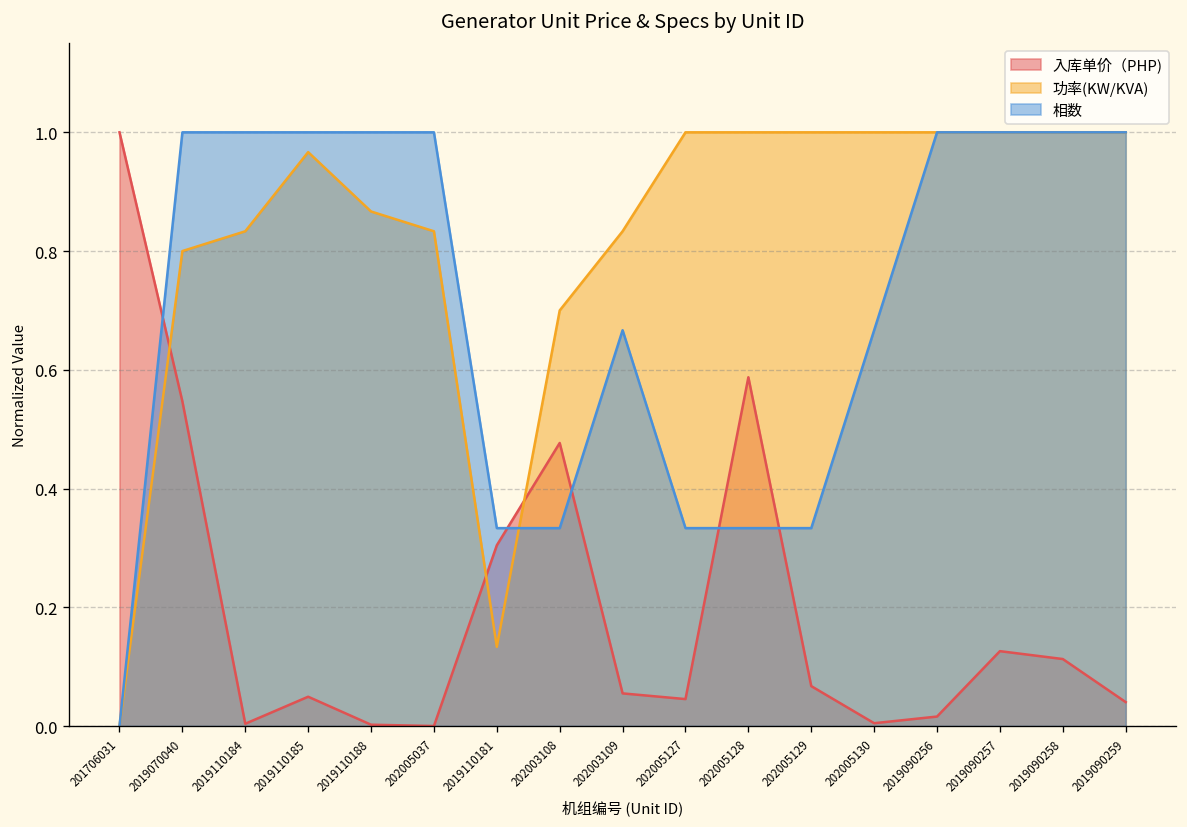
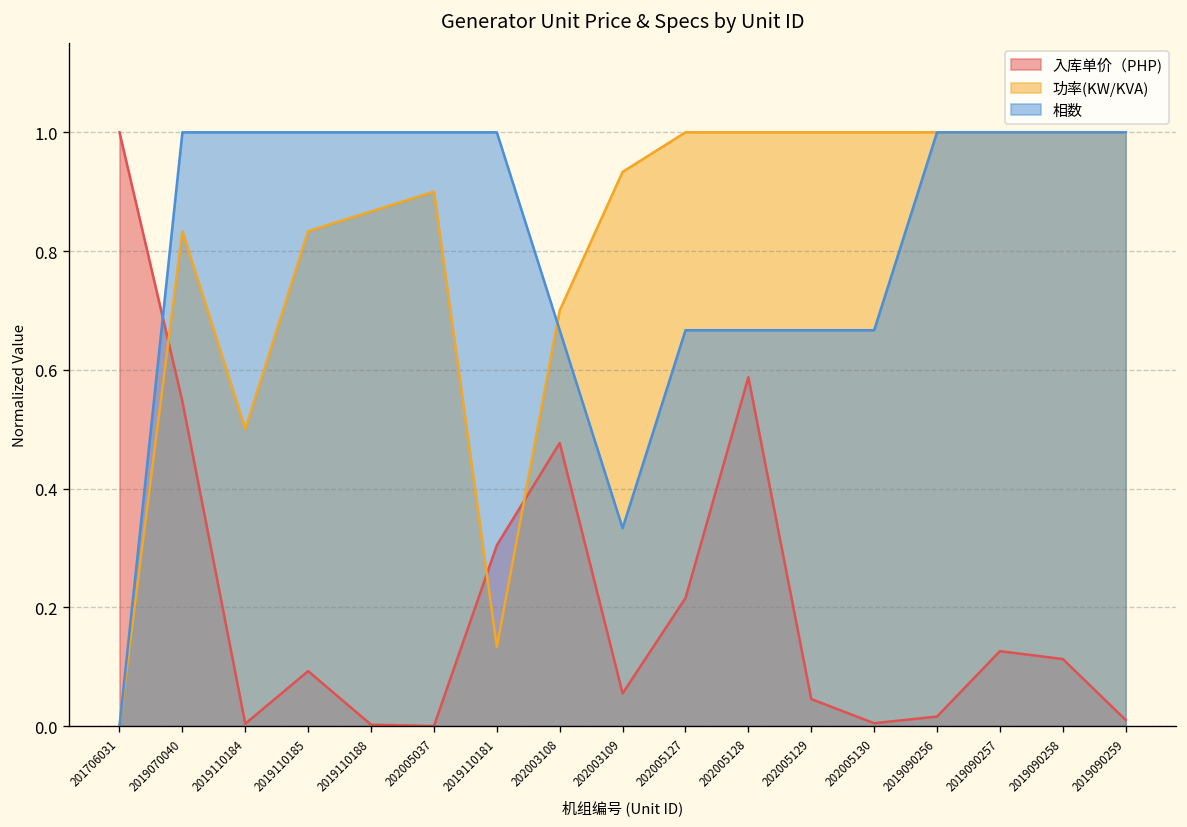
功率(KW/KVA), 2019070040: 0.80 -> 0.83
功率(KW/KVA), 2019110184: 0.83 -> 0.50
入库单价（PHP), 2019110185: 0.05 -> 0.09
功率(KW/KVA), 2019110185: 0.97 -> 0.83
功率(KW/KVA), 202005037: 0.83 -> 0.90
相数, 2019110181: 0.33 -> 1.00
相数, 202003108: 0.33 -> 0.67
功率(KW/KVA), 202003109: 0.83 -> 0.93
相数, 202003109: 0.67 -> 0.33
入库单价（PHP), 202005127: 0.05 -> 0.22
相数, 202005127: 0.33 -> 0.67
相数, 202005128: 0.33 -> 0.67
入库单价（PHP), 202005129: 0.07 -> 0.05
相数, 202005129: 0.33 -> 0.67
入库单价（PHP), 2019090259: 0.04 -> 0.01
